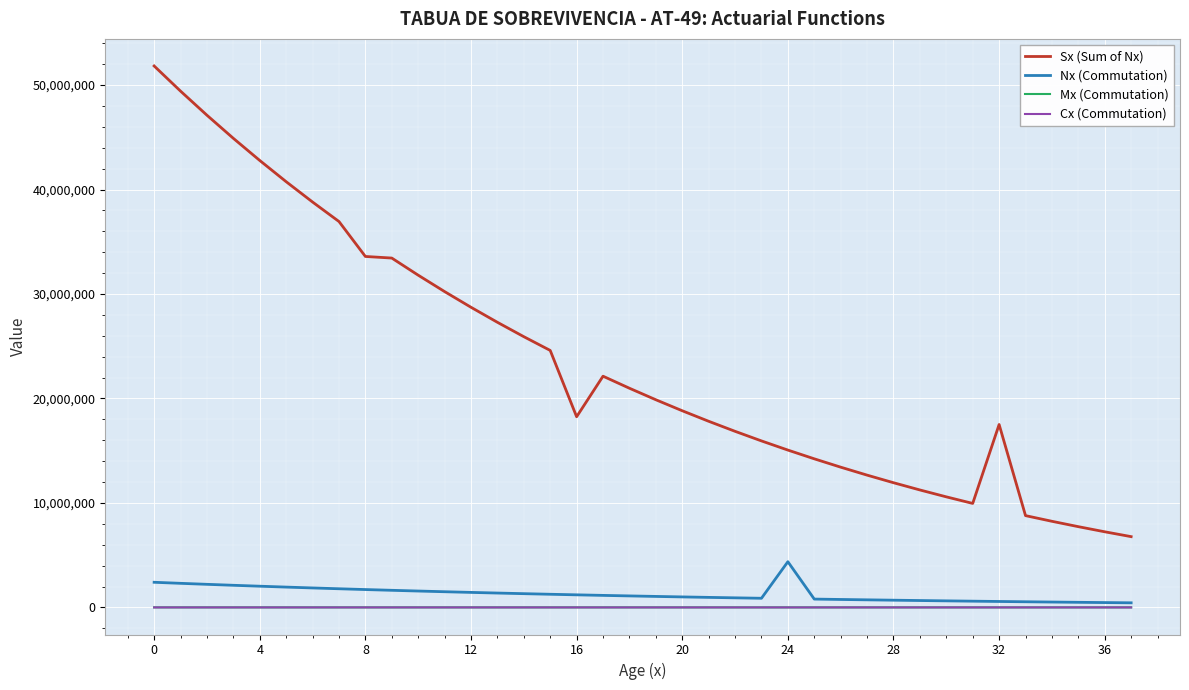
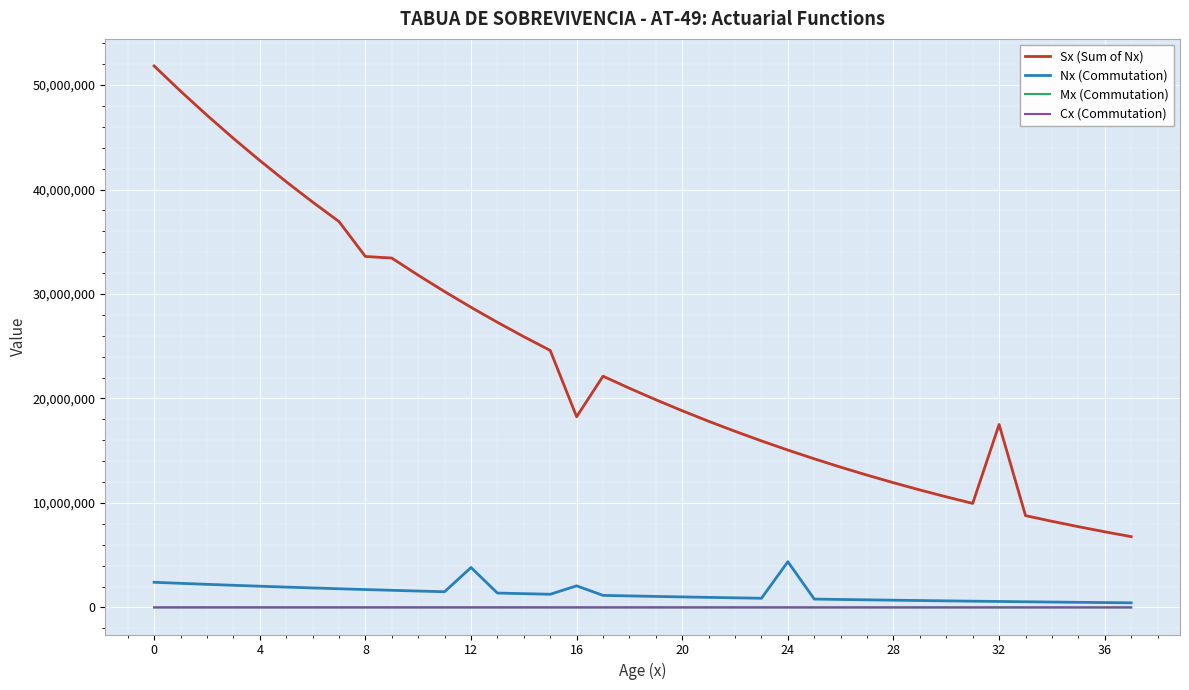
Nx (Commutation), 12: 1,400,000 -> 3,800,000
Nx (Commutation), 16: 1,200,000 -> 2,100,000
